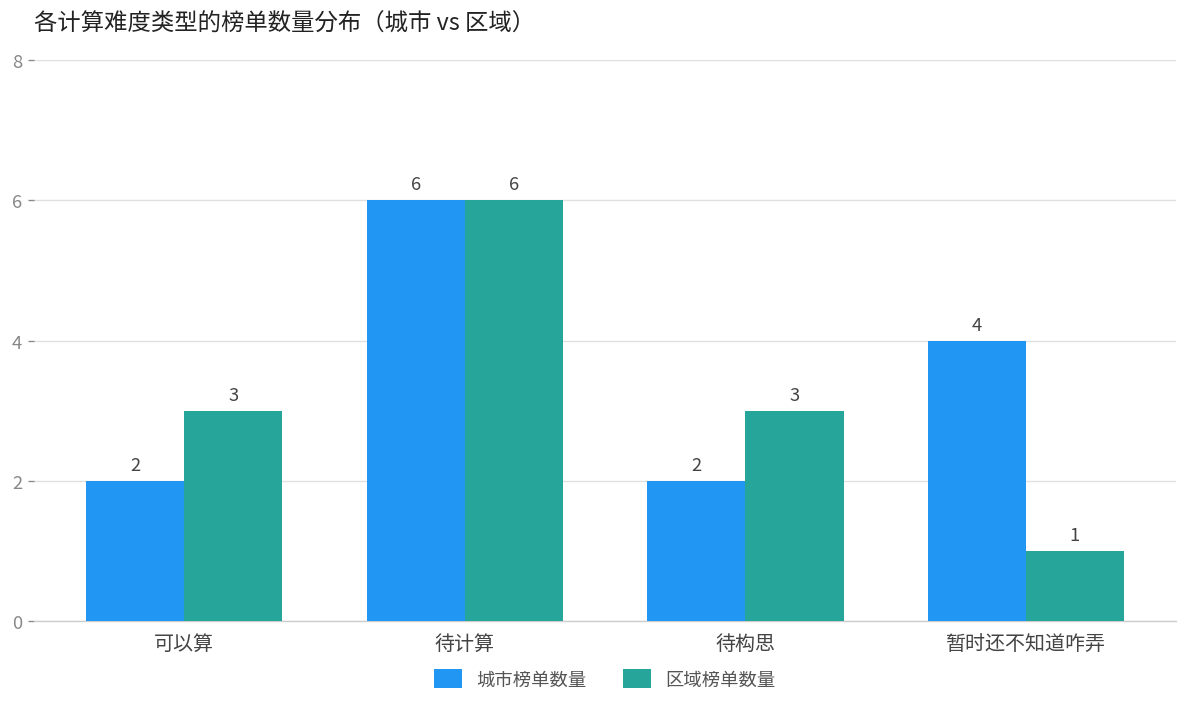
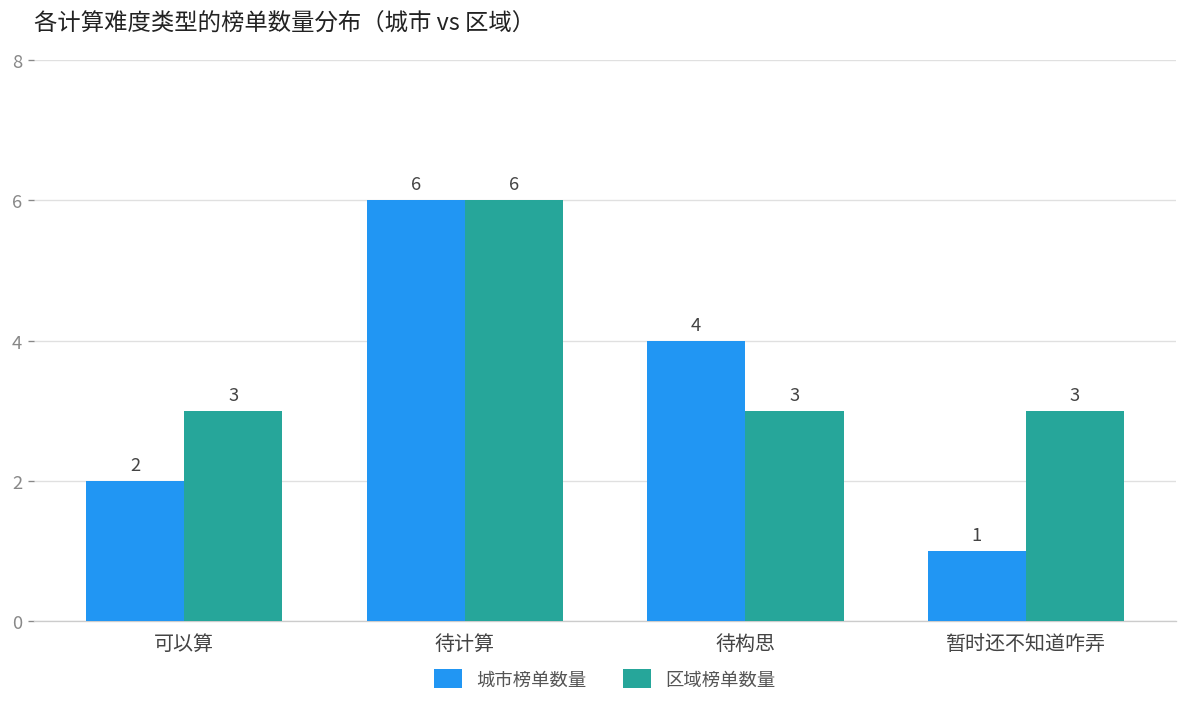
城市榜单数量, 待构思: 2 -> 4
城市榜单数量, 暂时还不知道咋弄: 4 -> 1
区域榜单数量, 暂时还不知道咋弄: 1 -> 3
